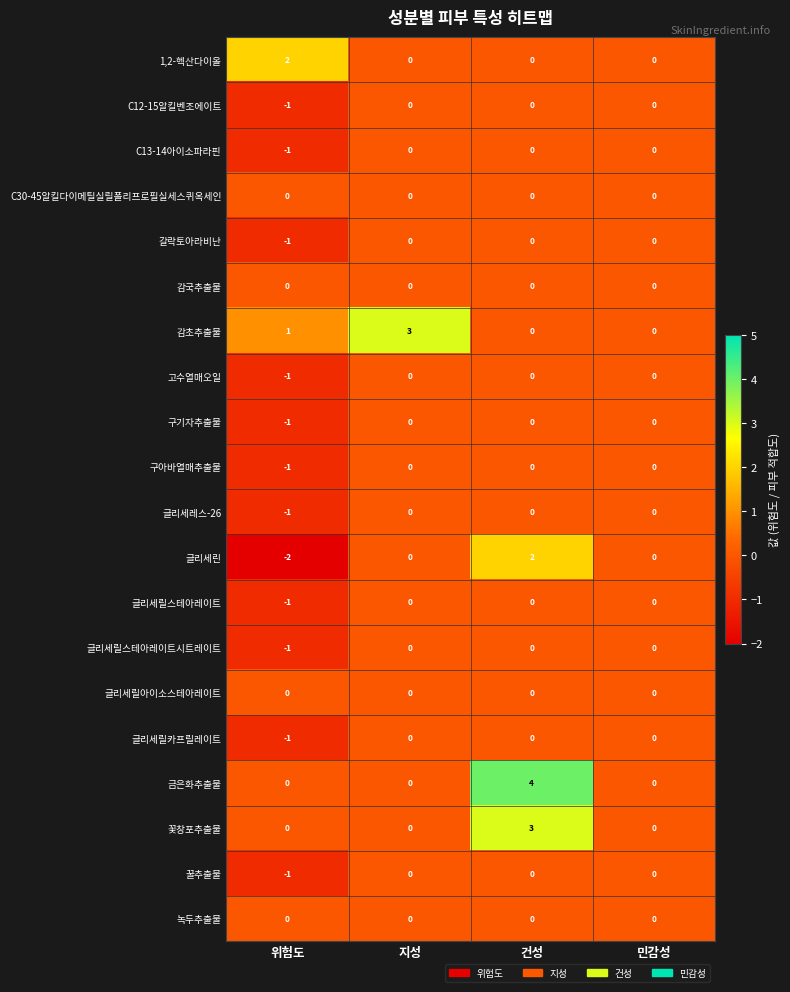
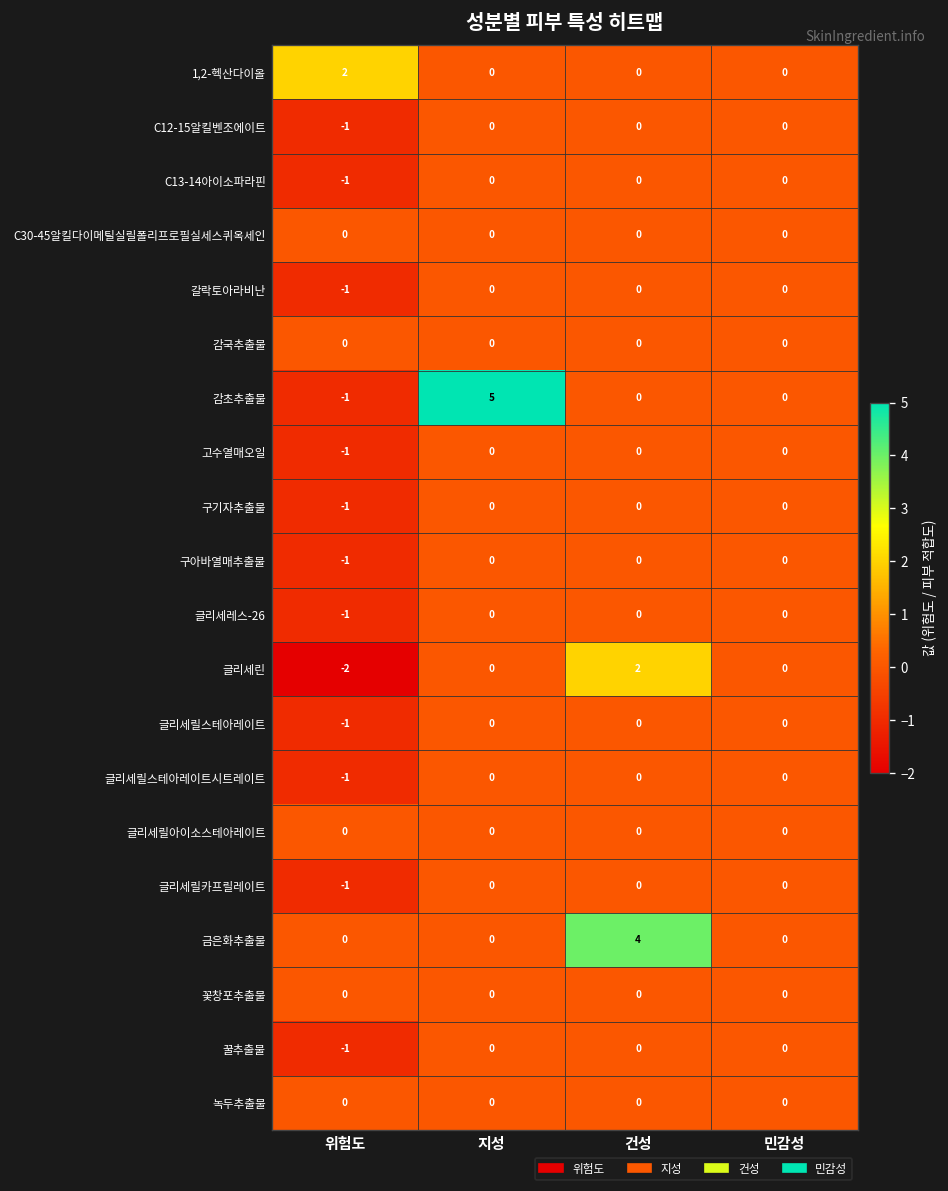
감초추출물, 위험도: 1 -> -1
감초추출물, 지성: 3 -> 5
꽃창포추출물, 건성: 3 -> 0
